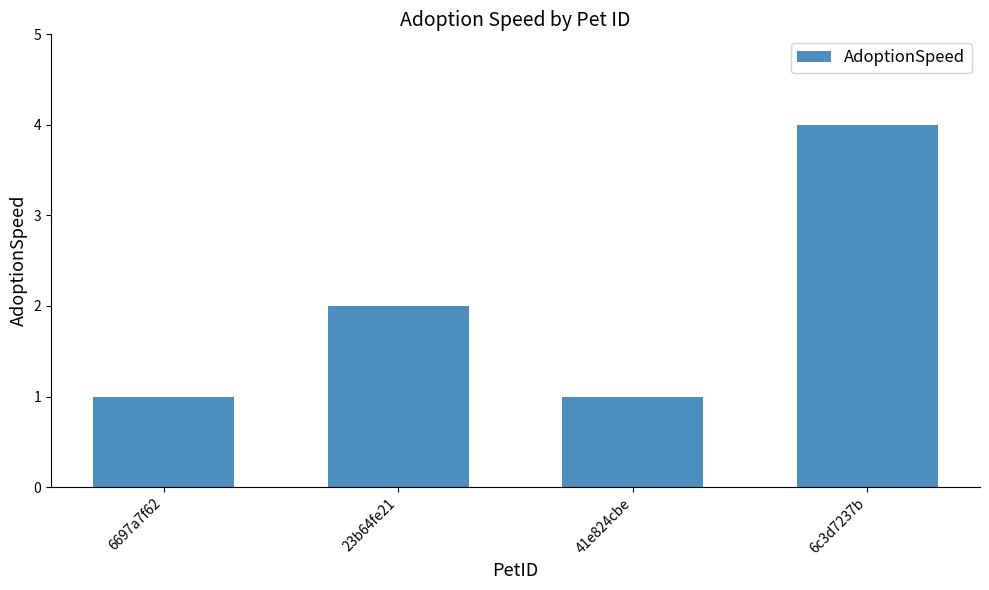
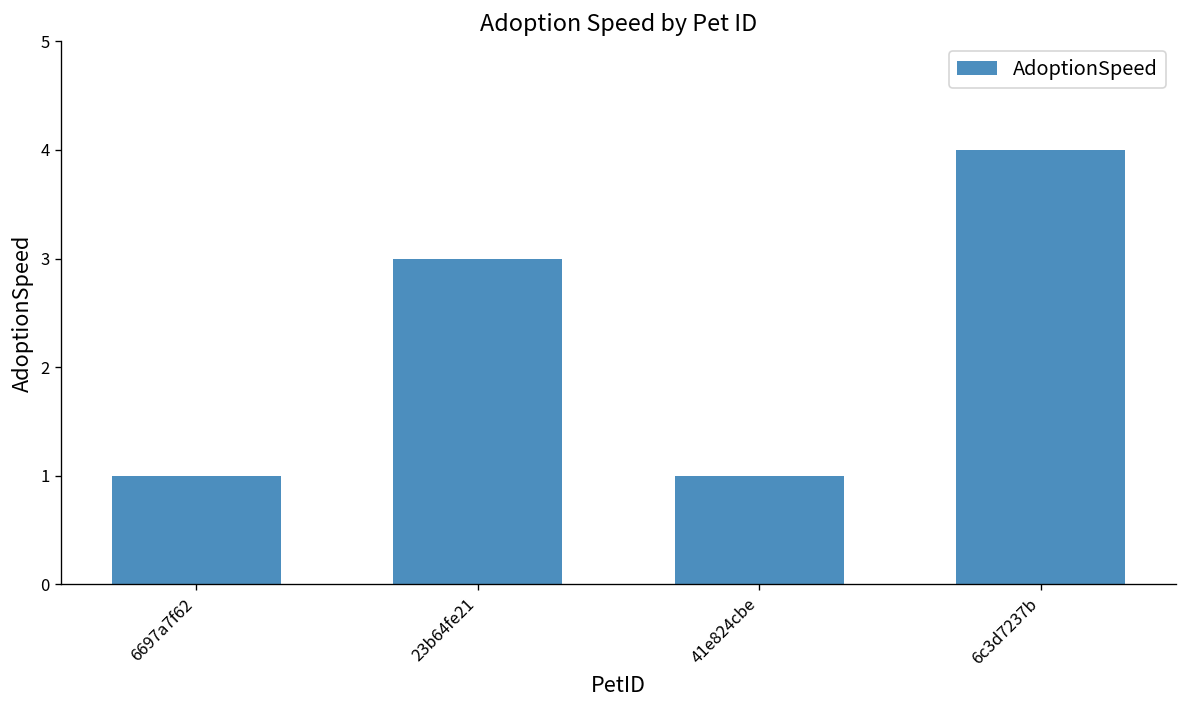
23b64fe21: 2 -> 3
